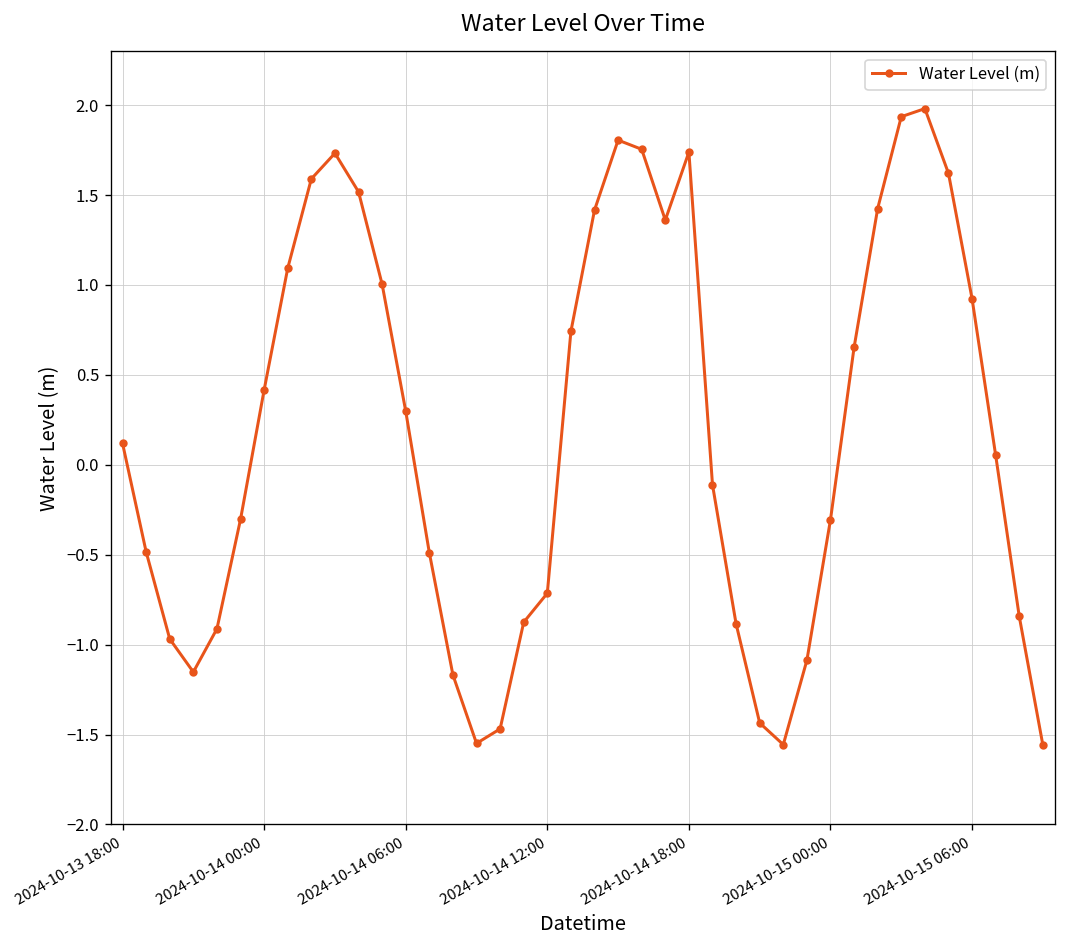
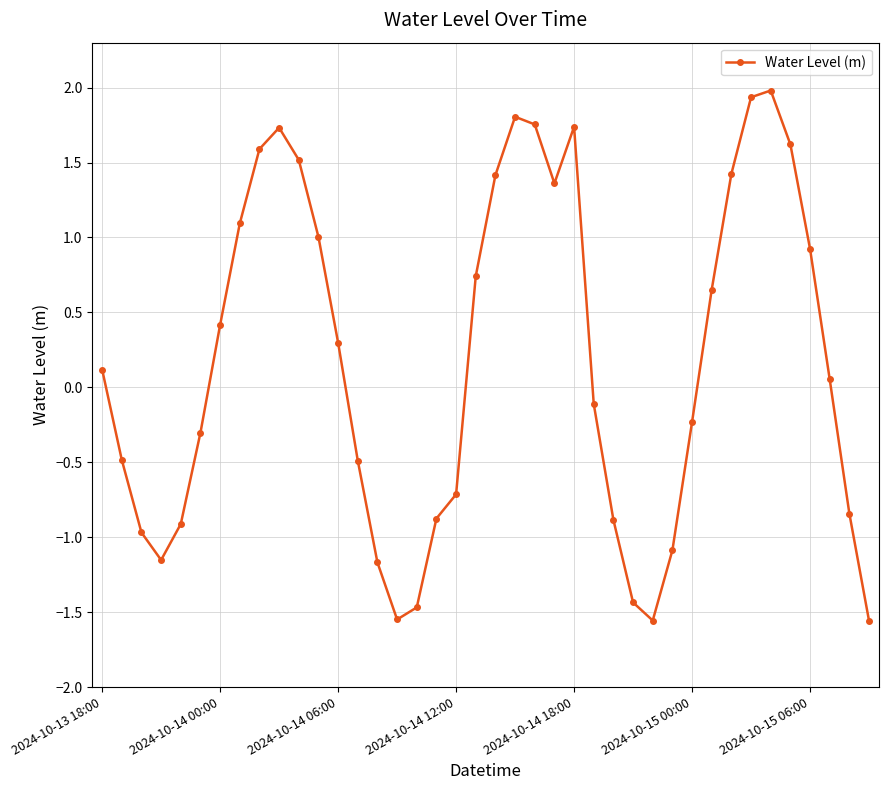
2024-10-15 00:00: -0.31 -> -0.23
